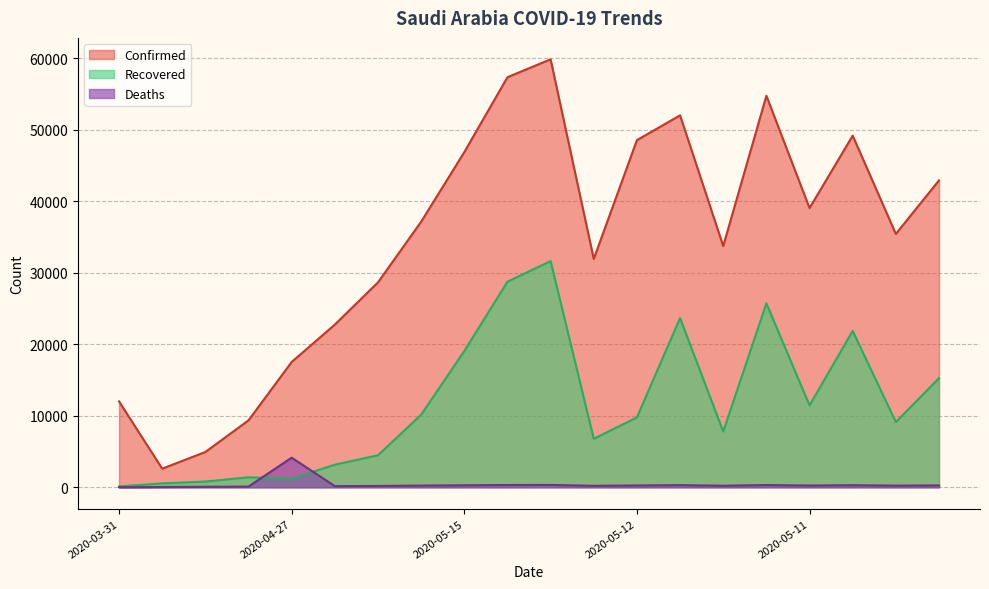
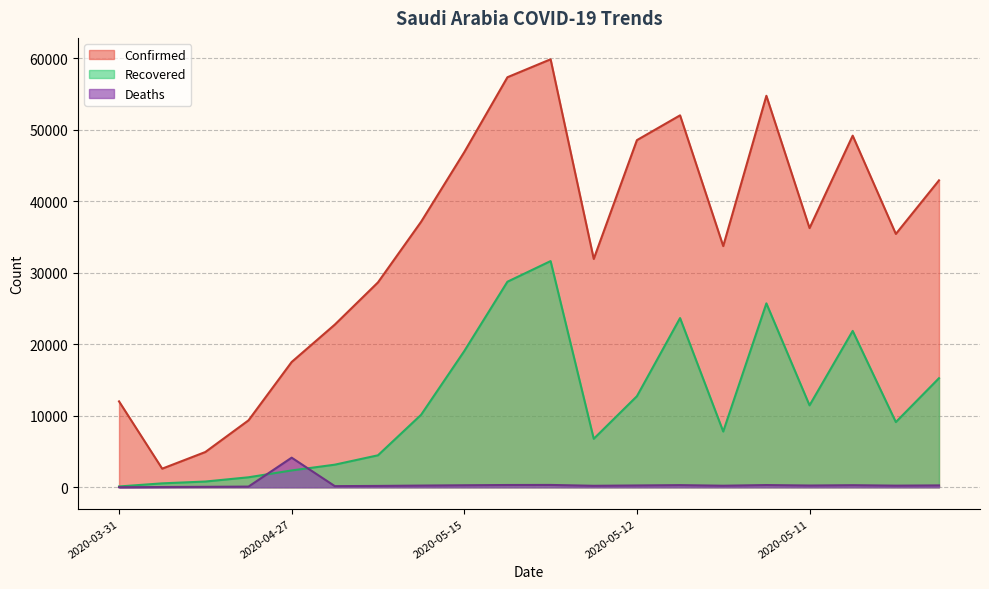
Recovered, 2020-04-27: 1000 -> 2000
Recovered, 2020-05-12: 10000 -> 13000
Confirmed, 2020-05-11: 39000 -> 36000
